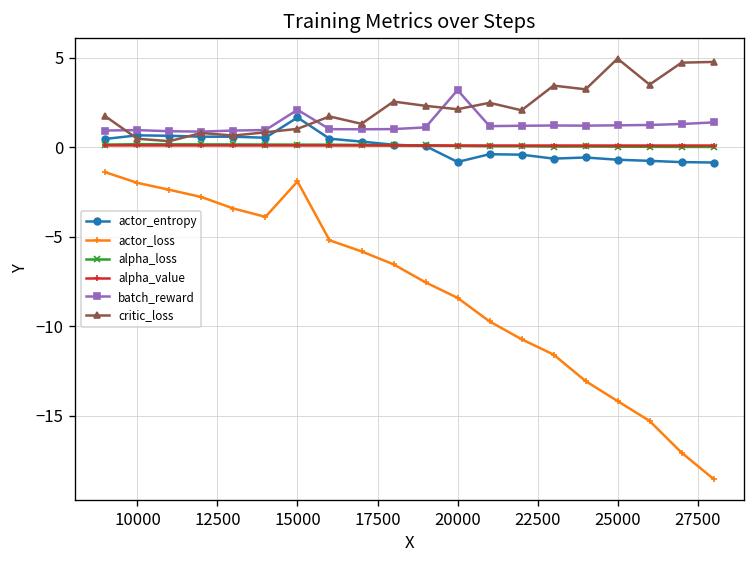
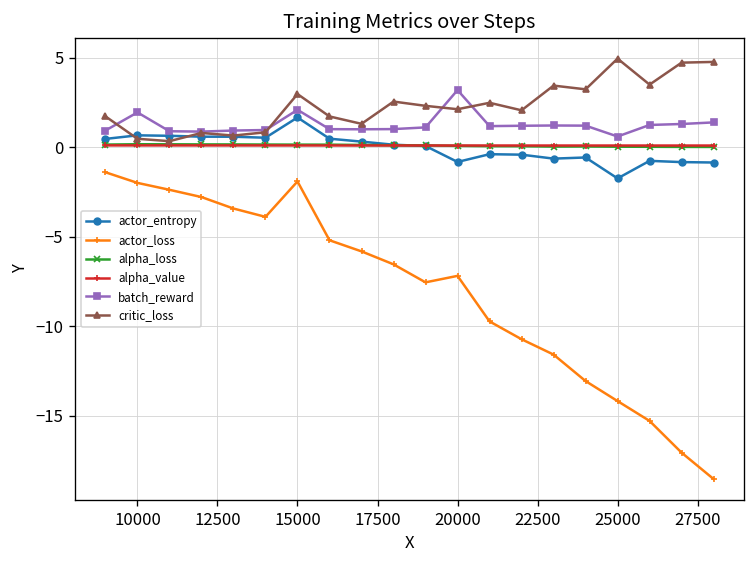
batch_reward, 10000: 1.0 -> 1.9
critic_loss, 15000: 1.0 -> 3.0
actor_loss, 20000: -8.4 -> -7.2
actor_entropy, 25000: -0.7 -> -1.7
batch_reward, 25000: 1.2 -> 0.6
